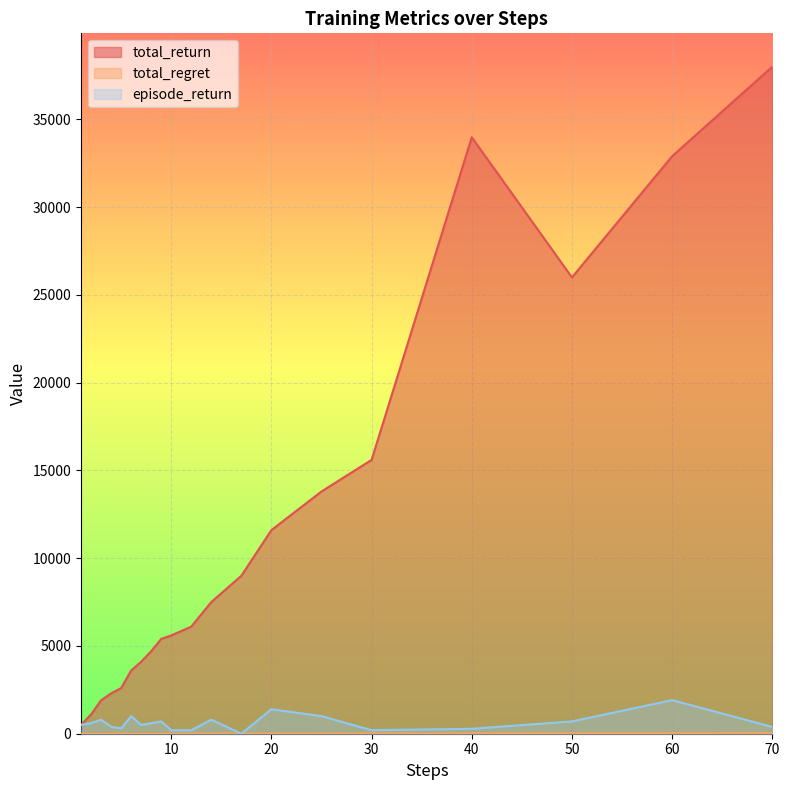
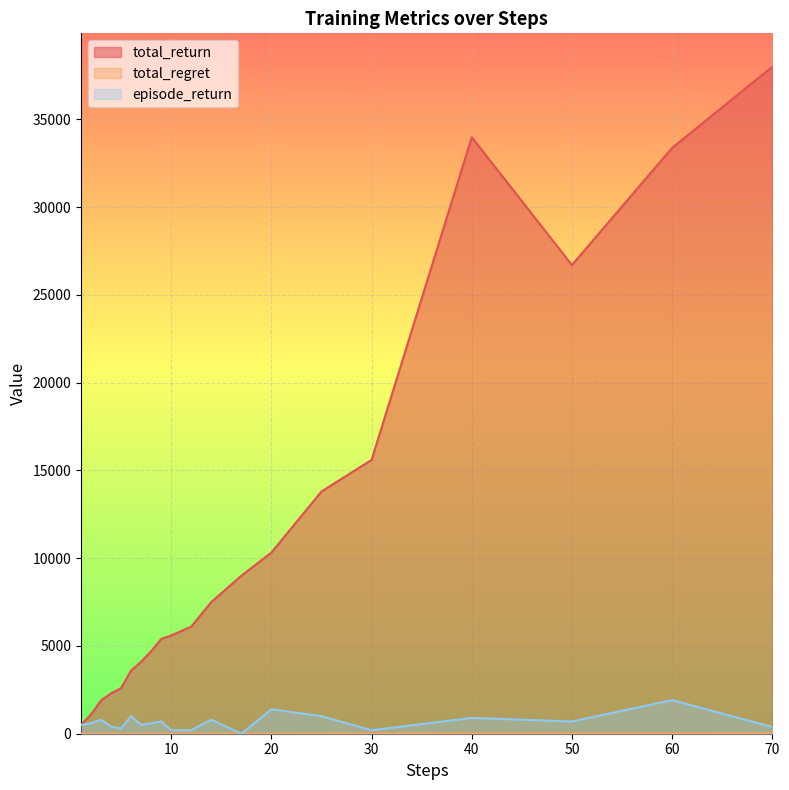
total_return, 20: 11600 -> 10300
episode_return, 40: 300 -> 900
total_return, 50: 26000 -> 26700
total_return, 60: 32900 -> 33400
